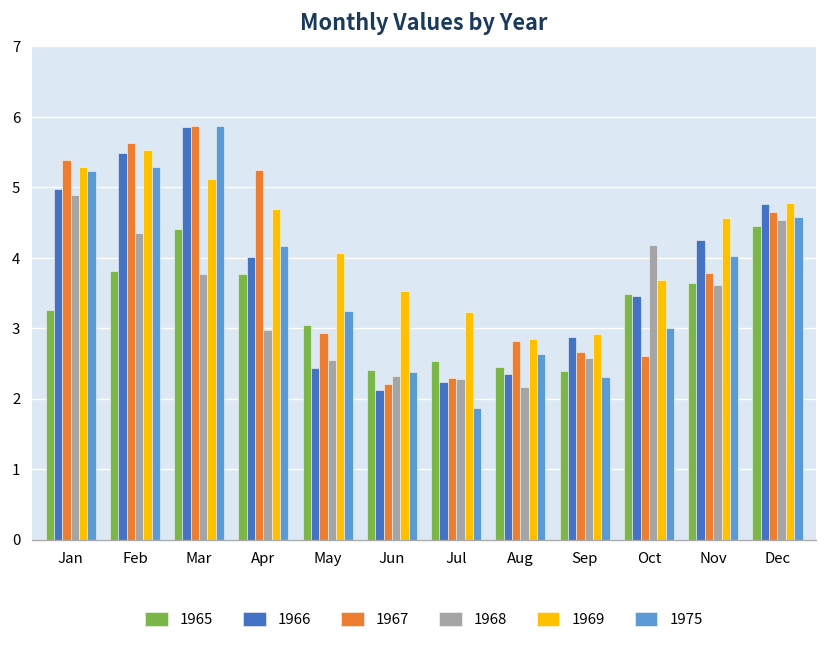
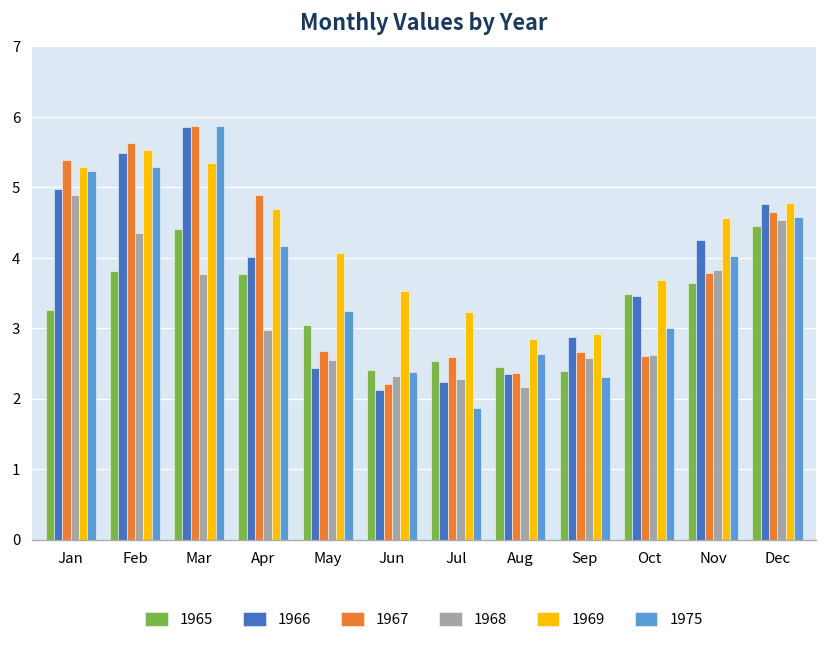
1969, Mar: 5.1 -> 5.3
1967, Apr: 5.2 -> 4.9
1967, May: 2.9 -> 2.7
1967, Jul: 2.3 -> 2.6
1967, Aug: 2.8 -> 2.4
1968, Oct: 4.2 -> 2.6
1968, Nov: 3.6 -> 3.8
